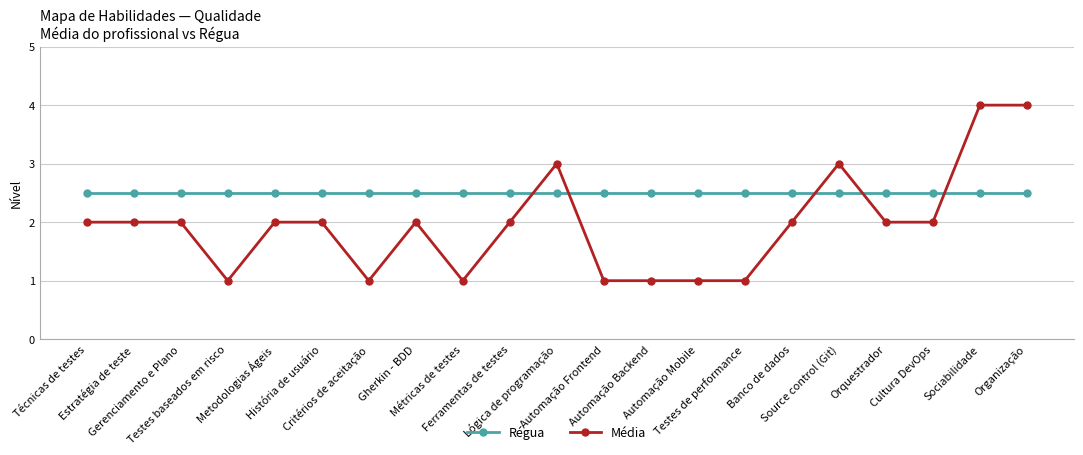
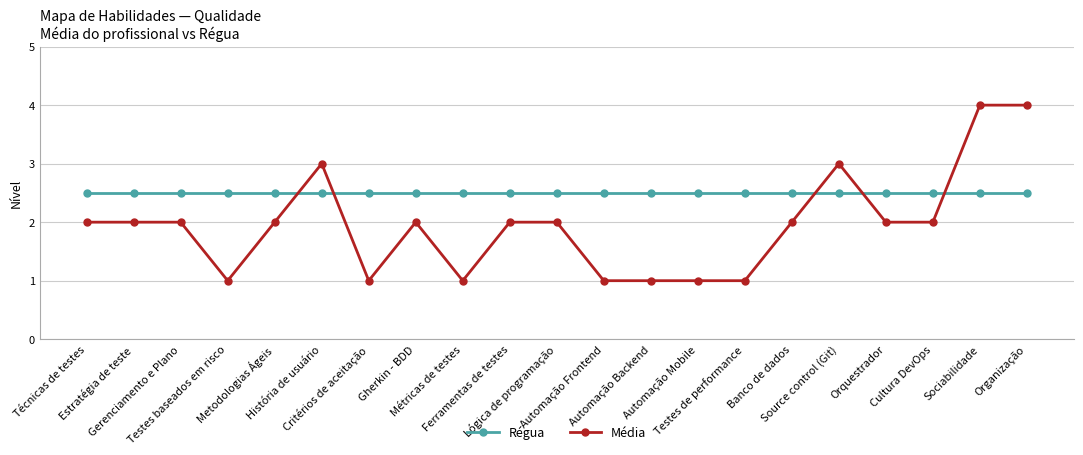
Média, História de usuário: 2 -> 3
Média, Lógica de programação: 3 -> 2
